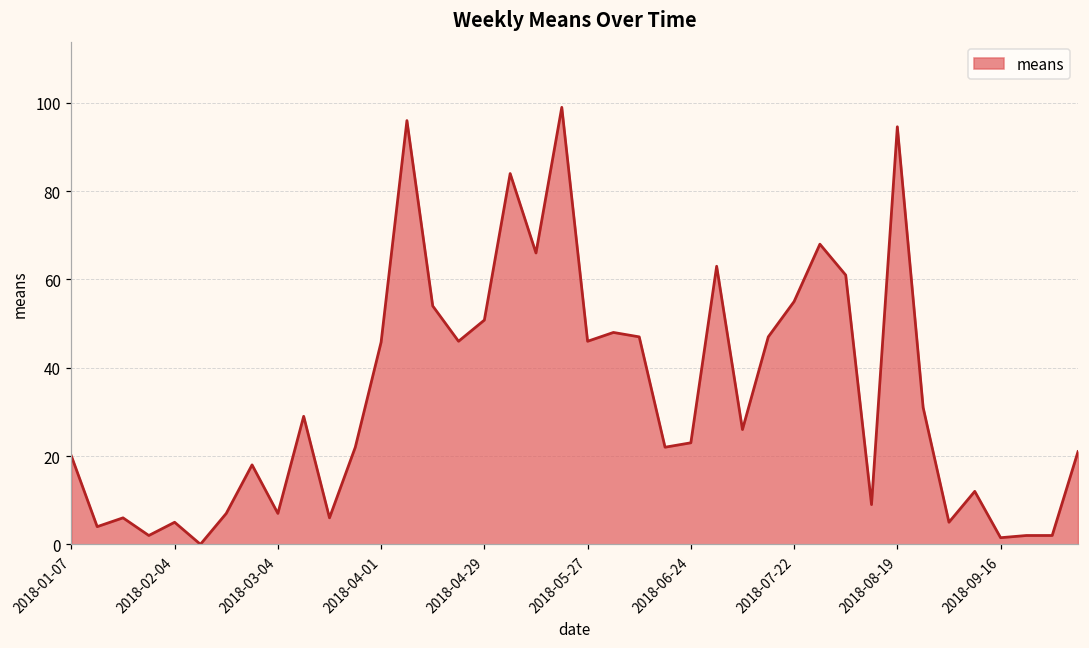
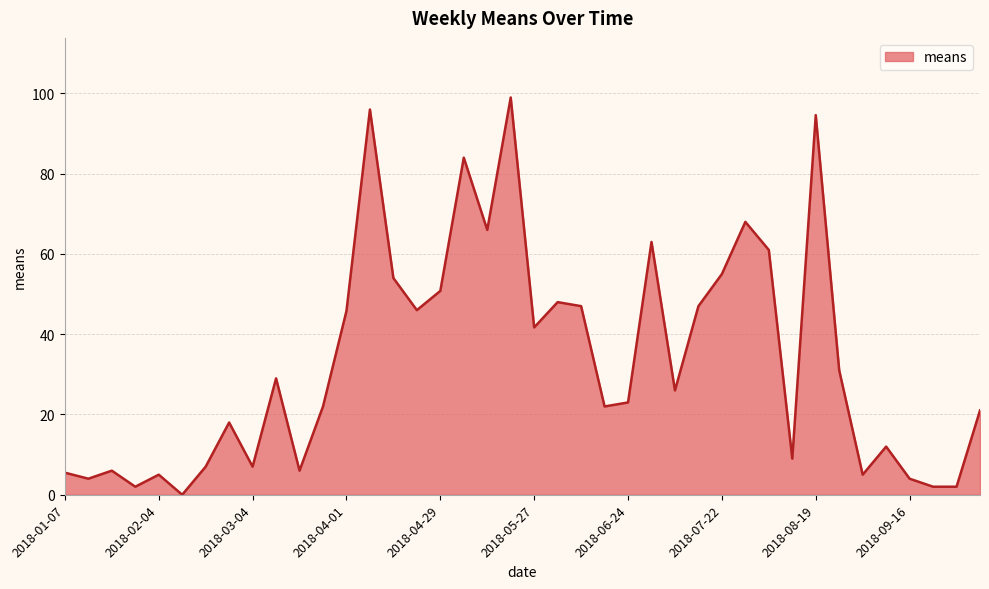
2018-01-07: 20 -> 6
2018-05-27: 46 -> 42
2018-09-16: 2 -> 4
